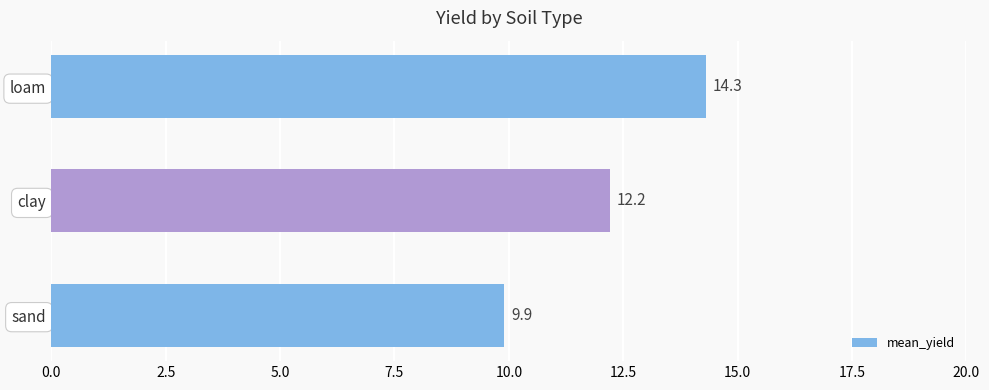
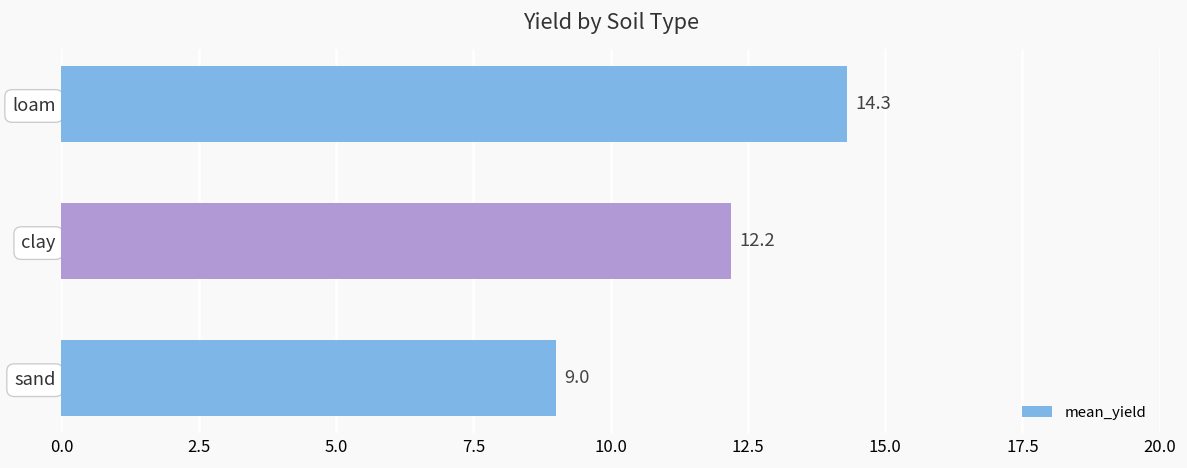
sand: 9.9 -> 9.0
